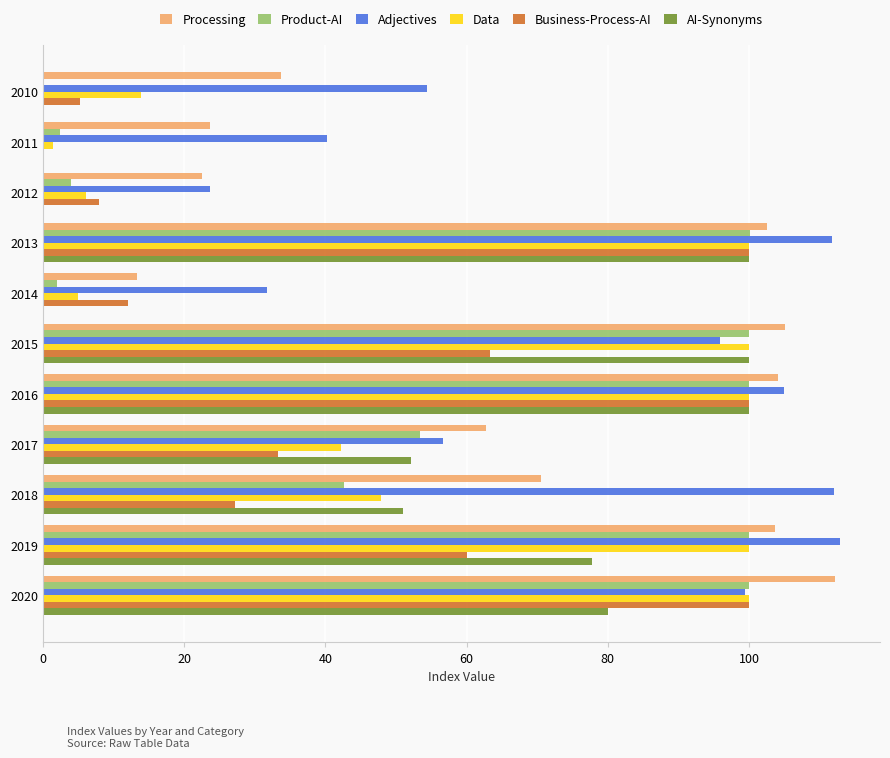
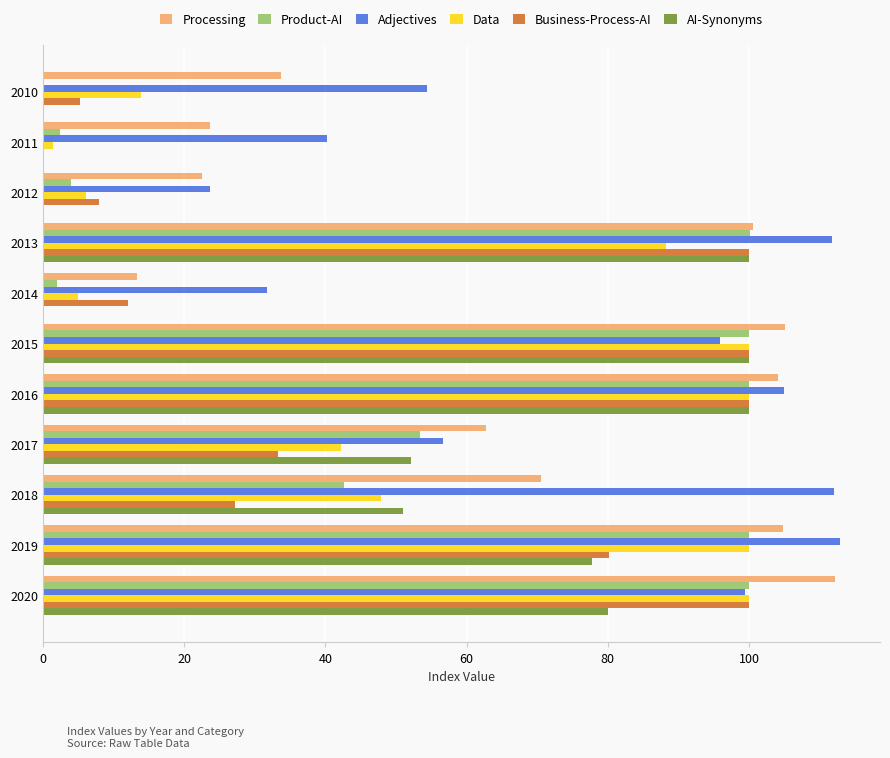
Processing, 2013: 103 -> 101
Data, 2013: 100 -> 88
Business-Process-AI, 2015: 63 -> 100
Processing, 2019: 104 -> 105
Business-Process-AI, 2019: 60 -> 80
